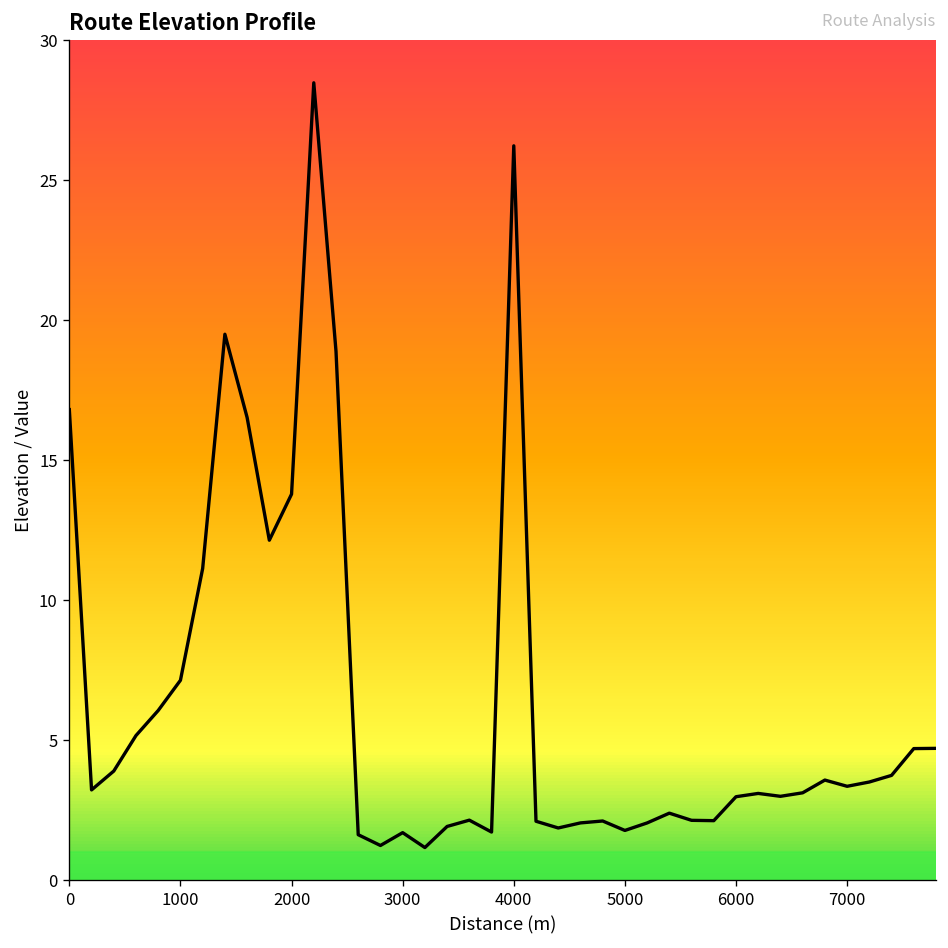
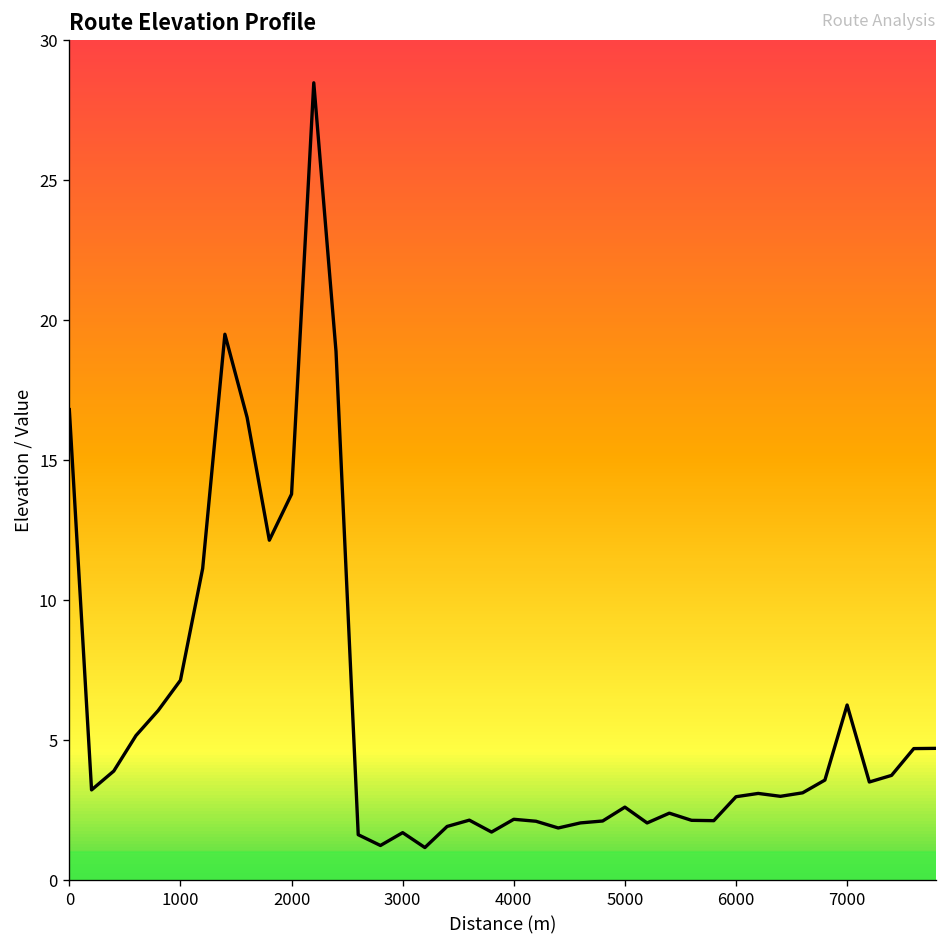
4000: 26.2 -> 2.2
5000: 1.8 -> 2.6
7000: 3.4 -> 6.3
